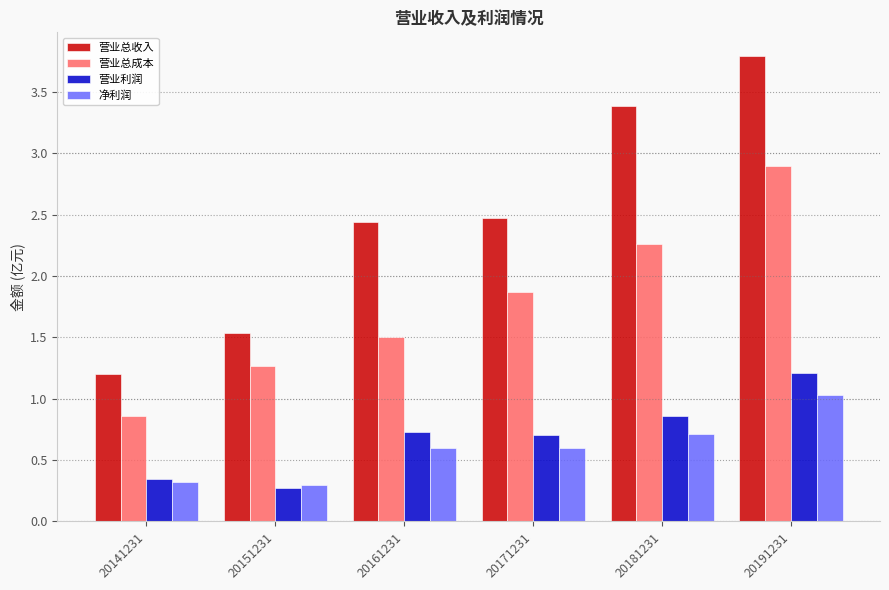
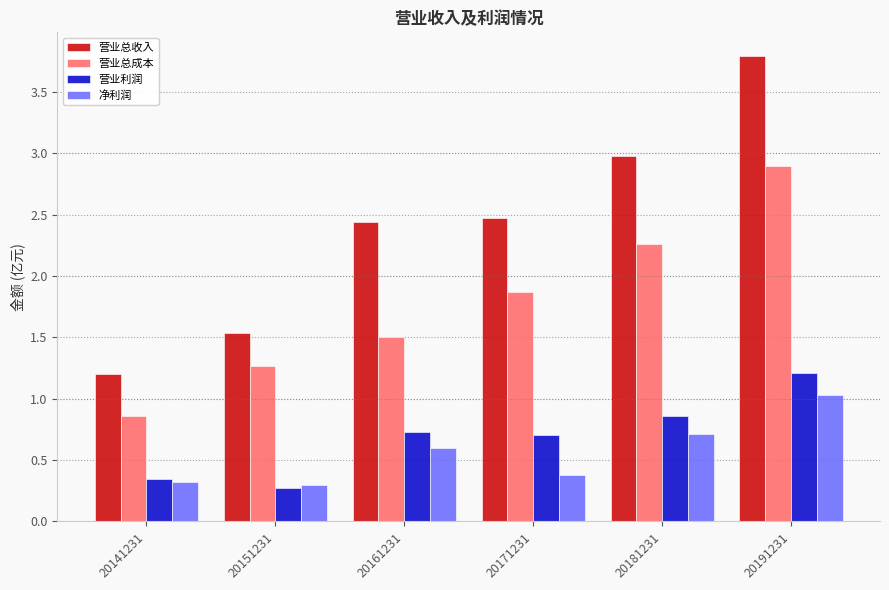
净利润, 20171231: 0.60 -> 0.38
营业总收入, 20181231: 3.39 -> 2.98
